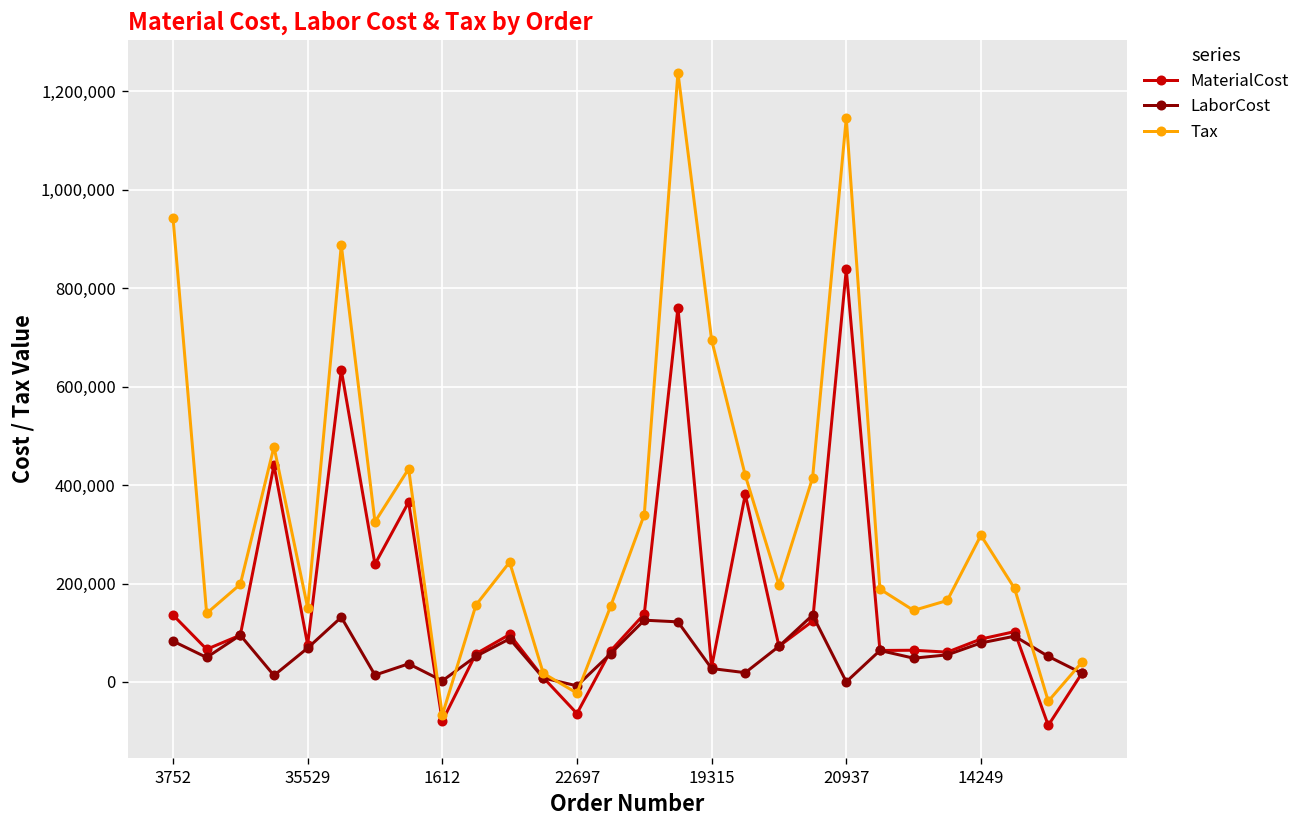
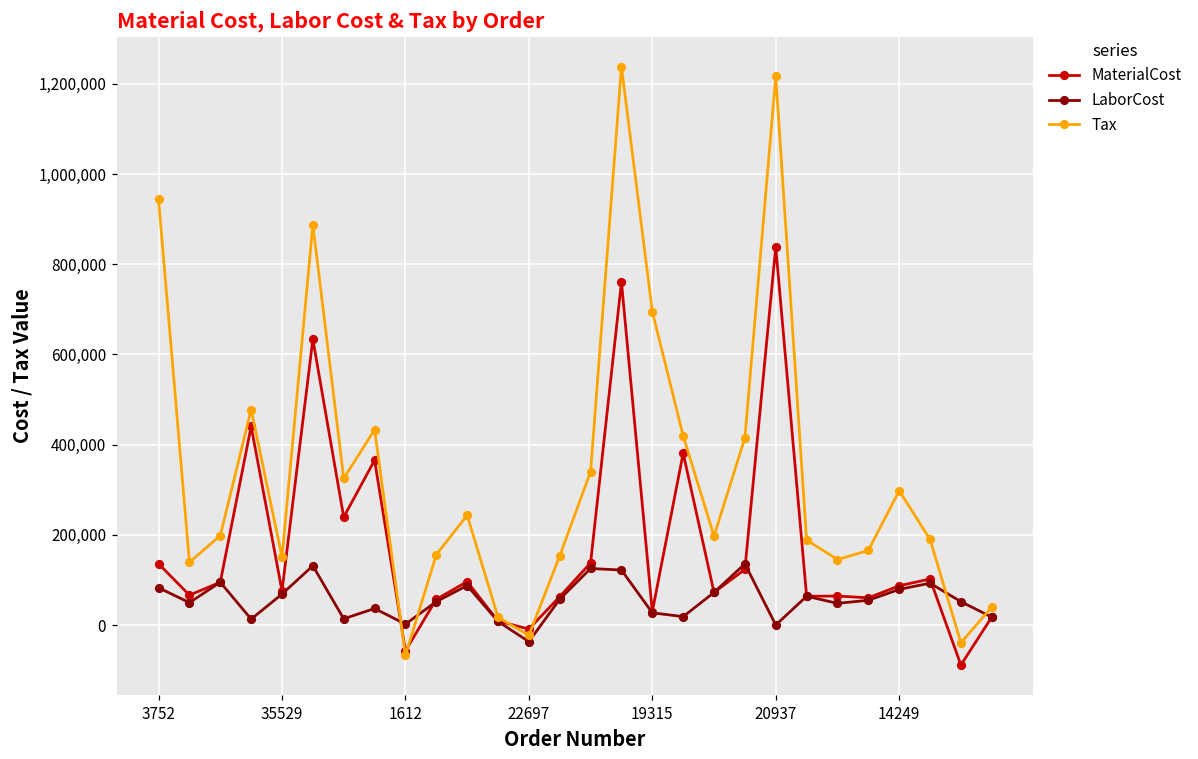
MaterialCost, 1612: -80,000 -> -60,000
MaterialCost, 22697: -60,000 -> -10,000
LaborCost, 22697: -10,000 -> -40,000
Tax, 20937: 1,150,000 -> 1,220,000
